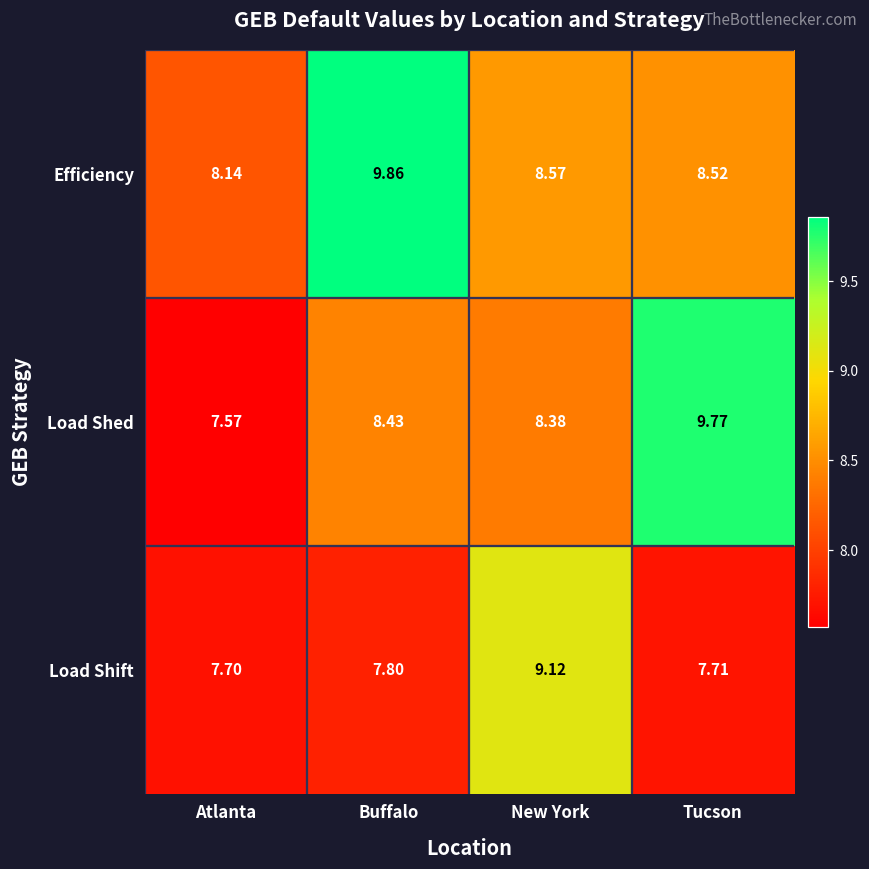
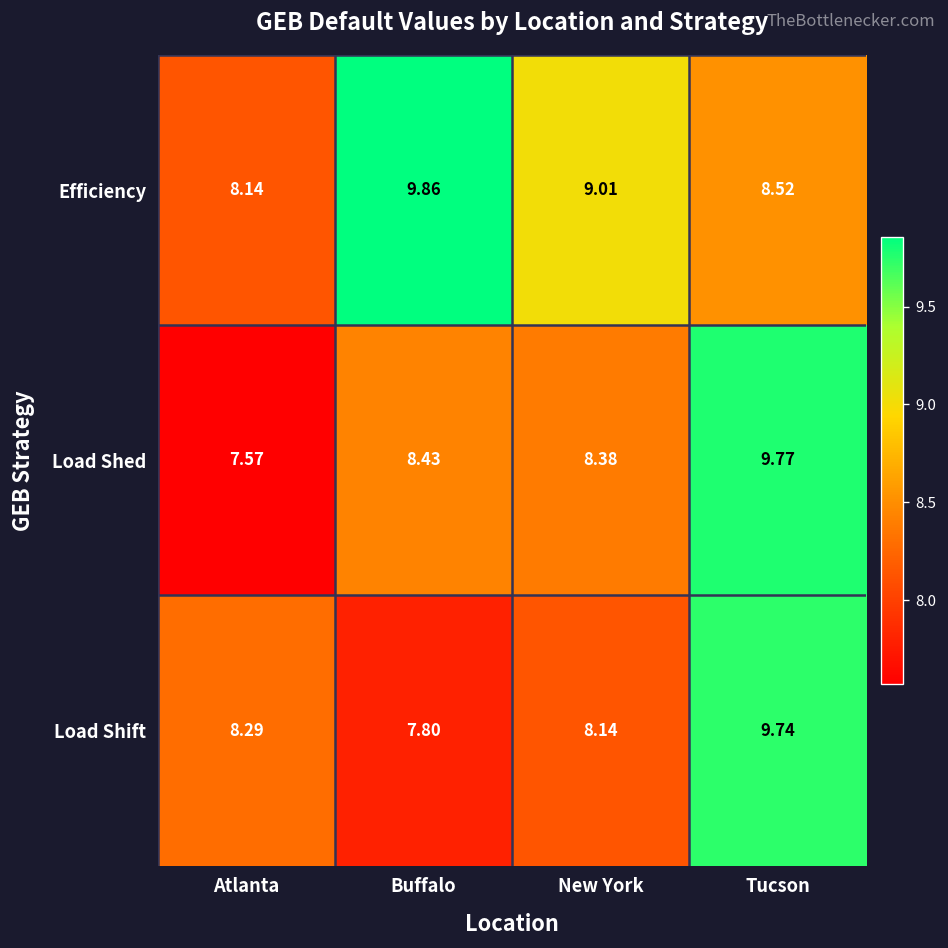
Efficiency, New York: 8.57 -> 9.01
Load Shift, Atlanta: 7.70 -> 8.29
Load Shift, New York: 9.12 -> 8.14
Load Shift, Tucson: 7.71 -> 9.74
